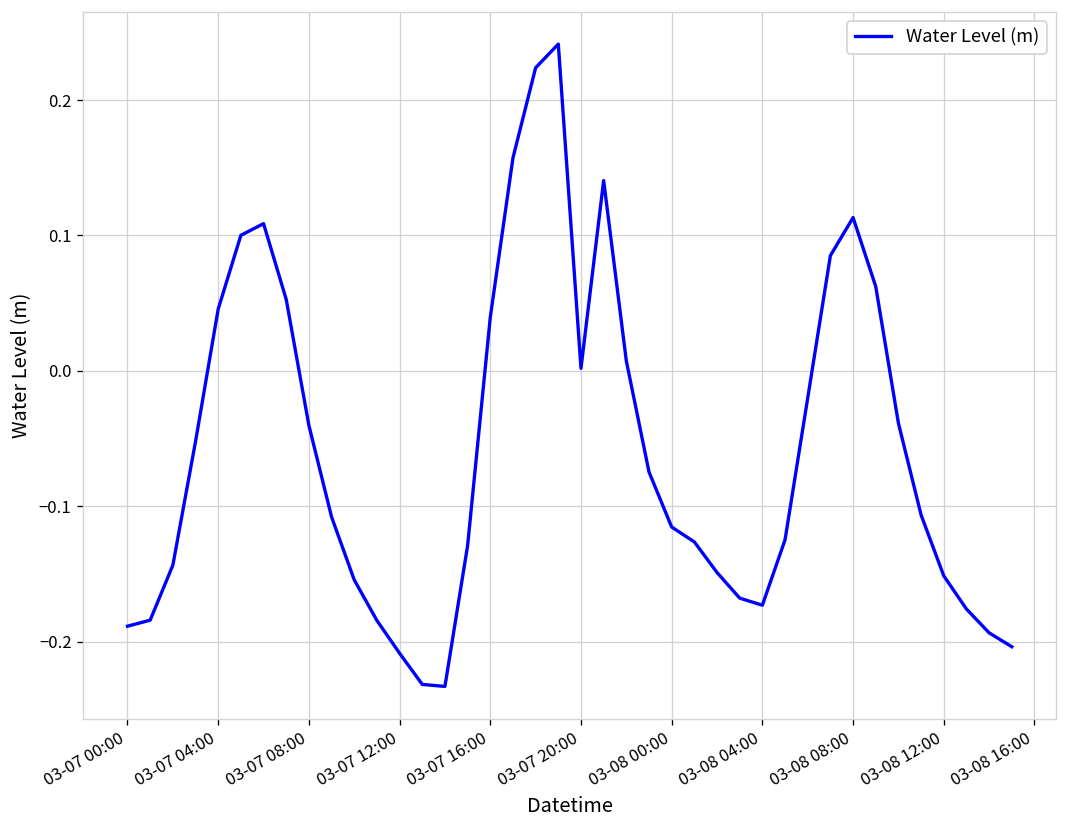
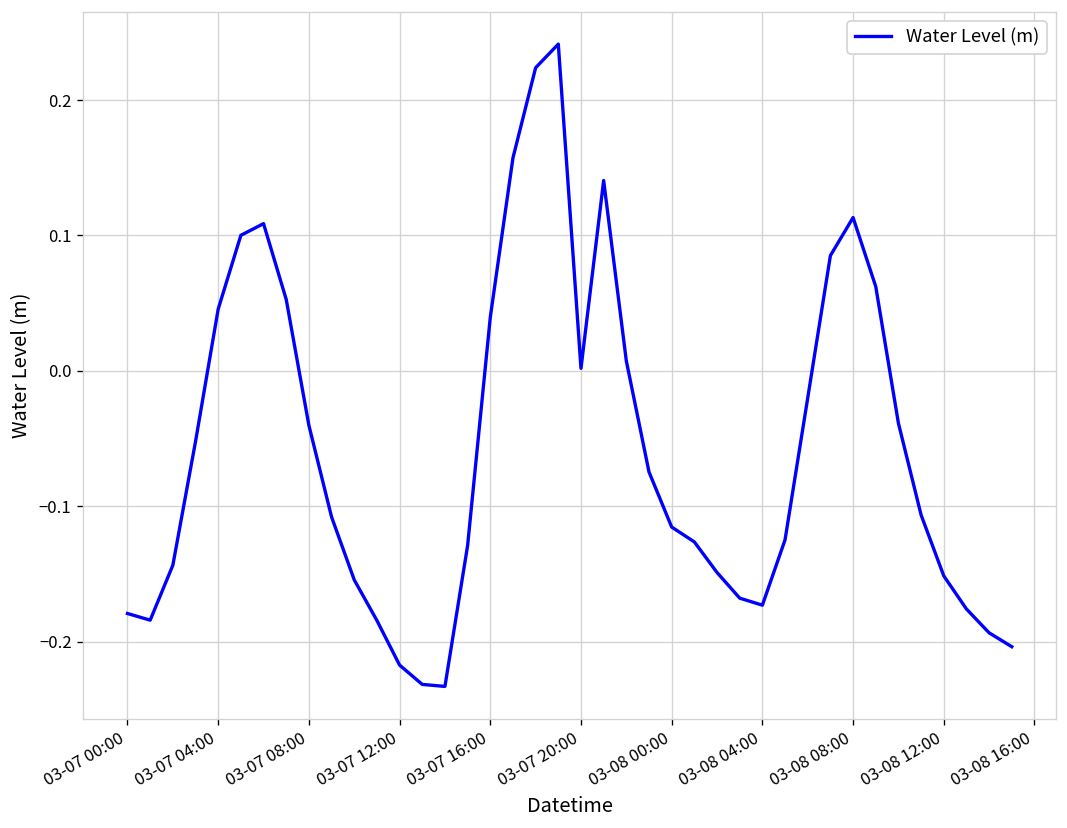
03-07 00:00: -0.189 -> -0.179
03-07 12:00: -0.209 -> -0.217
